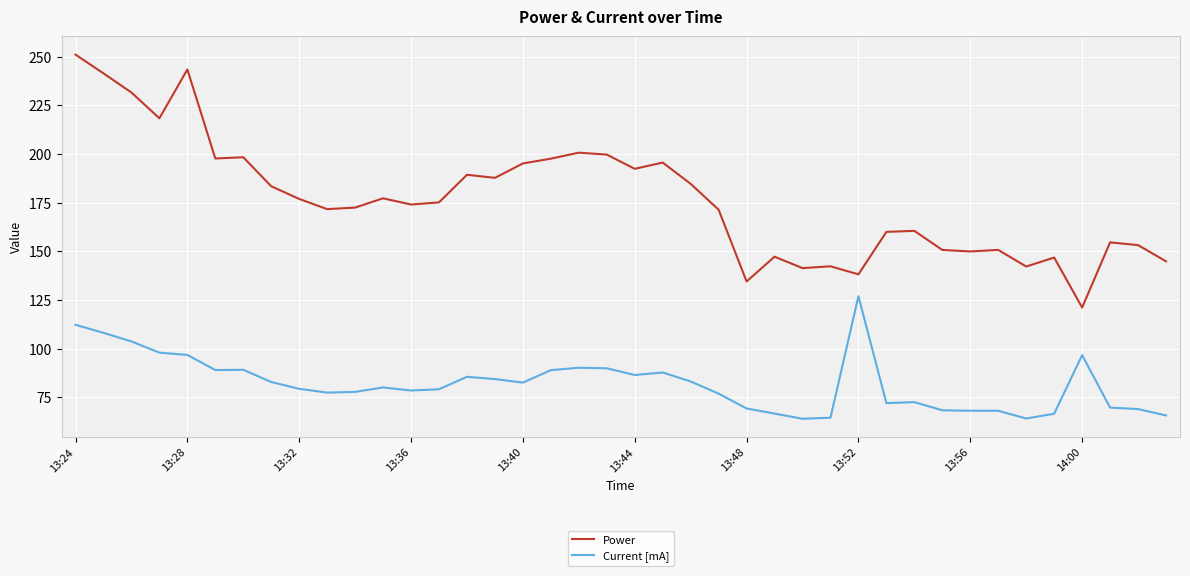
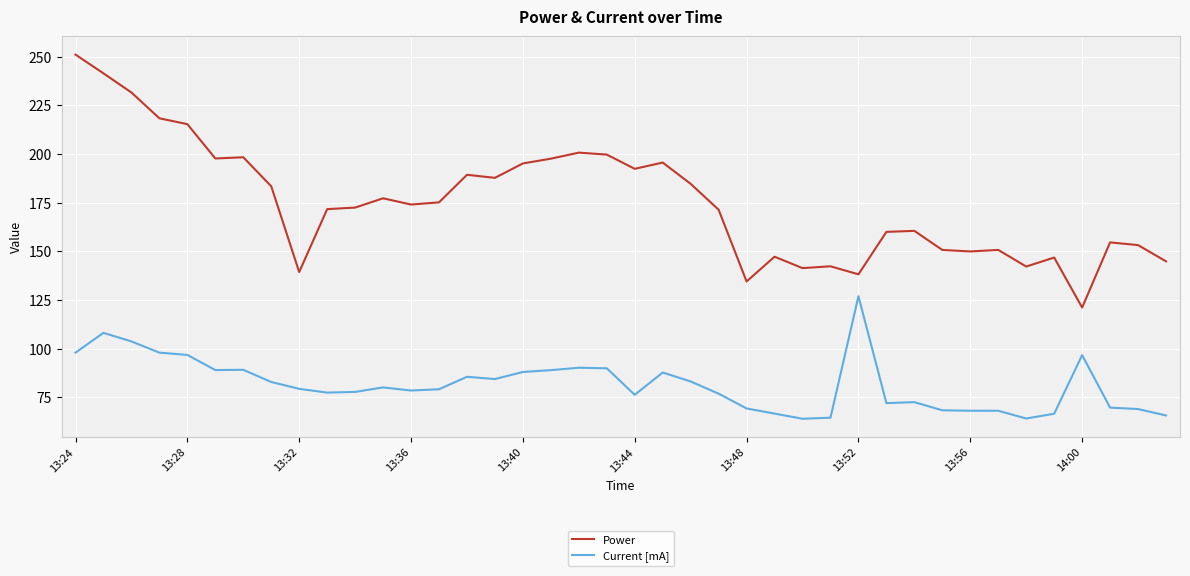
Current [mA], 13:24: 112 -> 98
Power, 13:28: 243 -> 215
Power, 13:32: 177 -> 139
Current [mA], 13:40: 83 -> 88
Current [mA], 13:44: 87 -> 76
